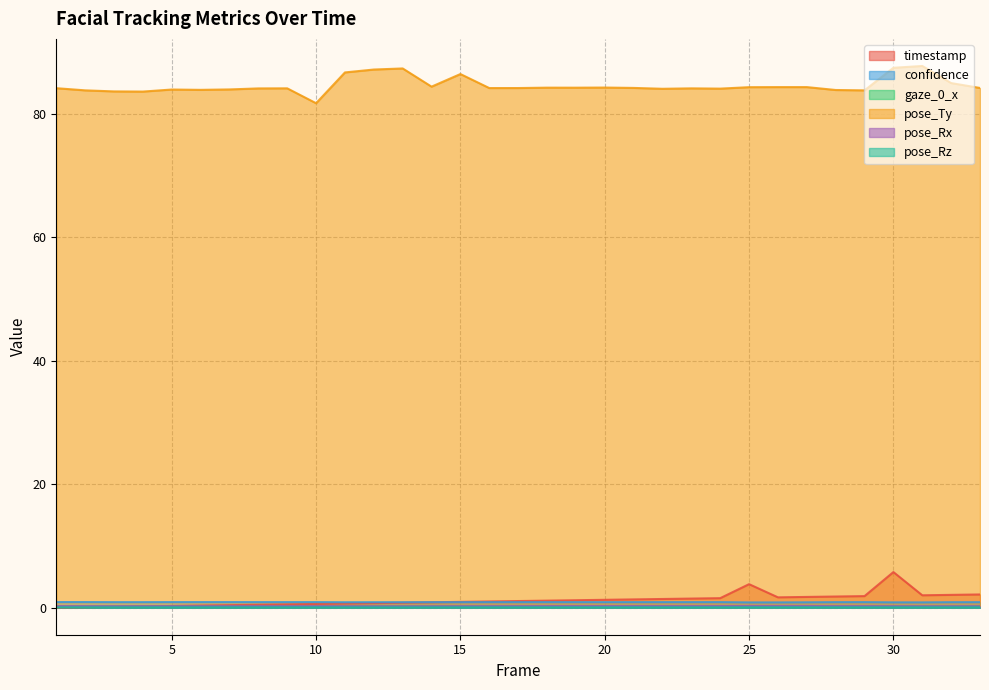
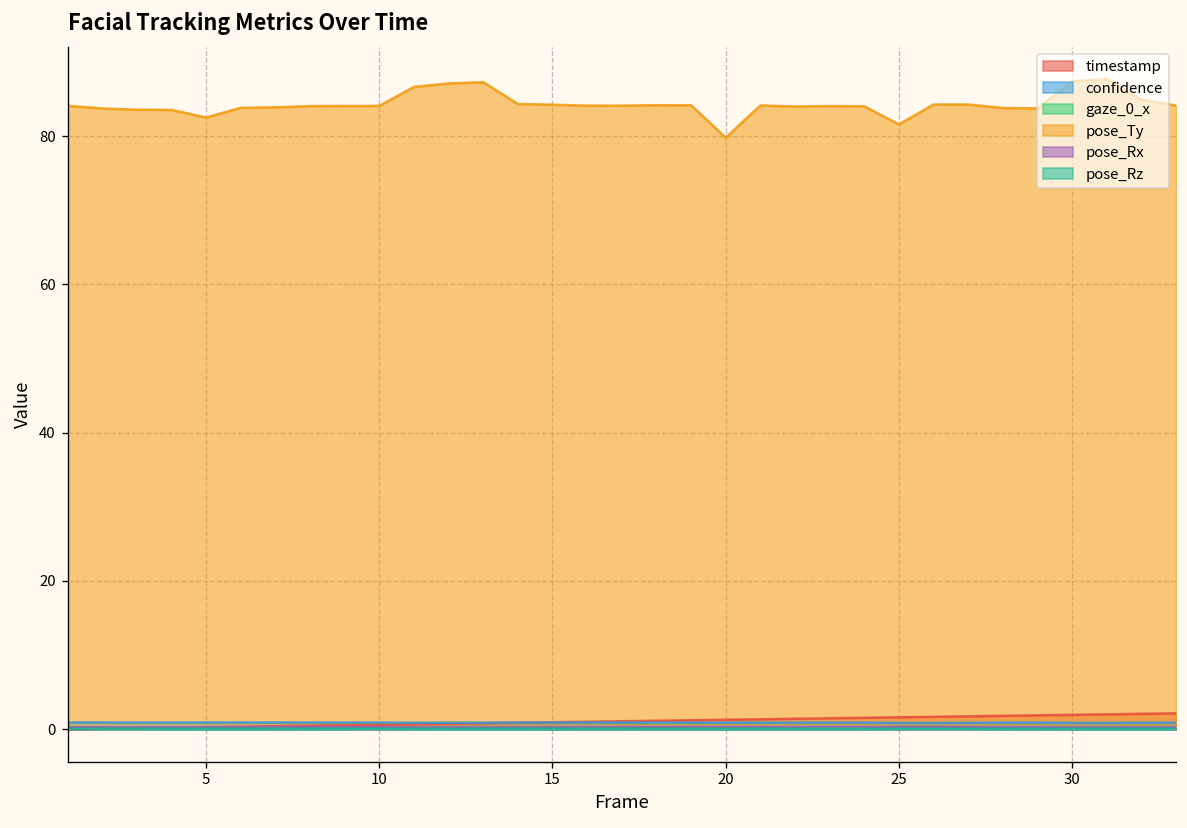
pose_Ty, 5: 84 -> 83
pose_Ty, 10: 82 -> 84
pose_Ty, 15: 86 -> 84
pose_Ty, 20: 84 -> 80
timestamp, 25: 4 -> 2
pose_Ty, 25: 84 -> 82
timestamp, 30: 6 -> 2
